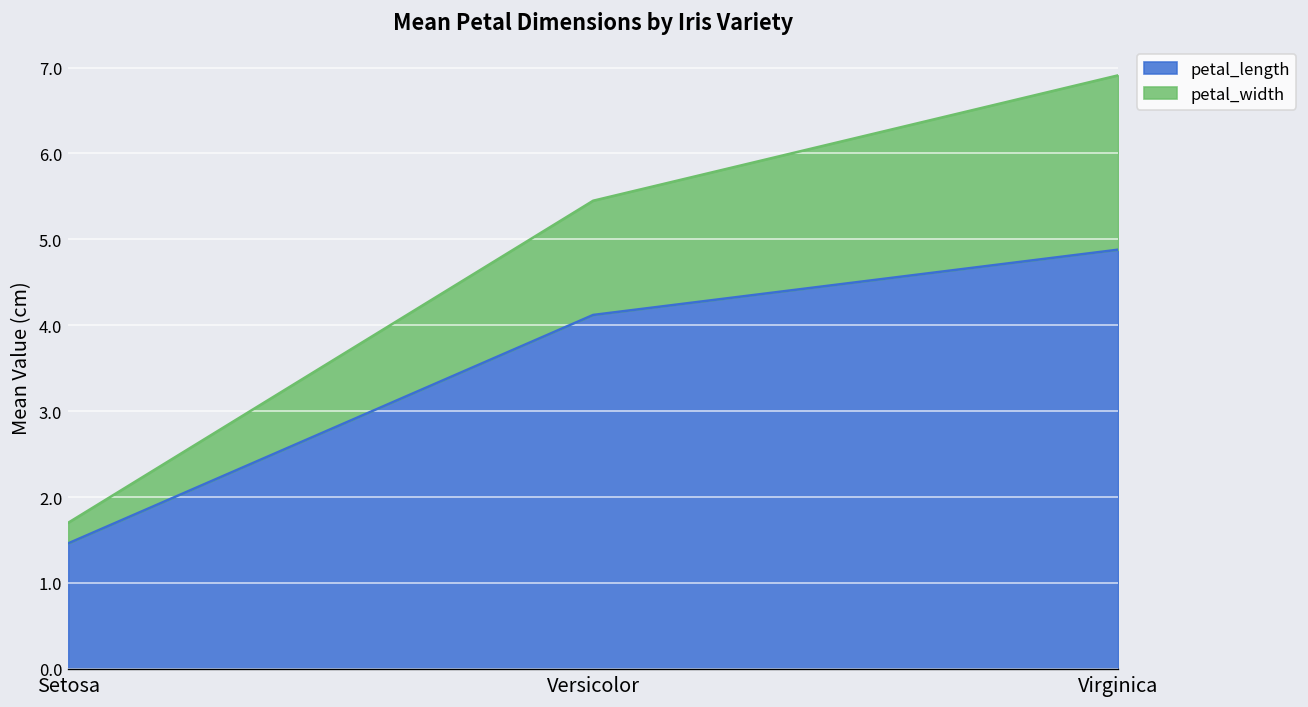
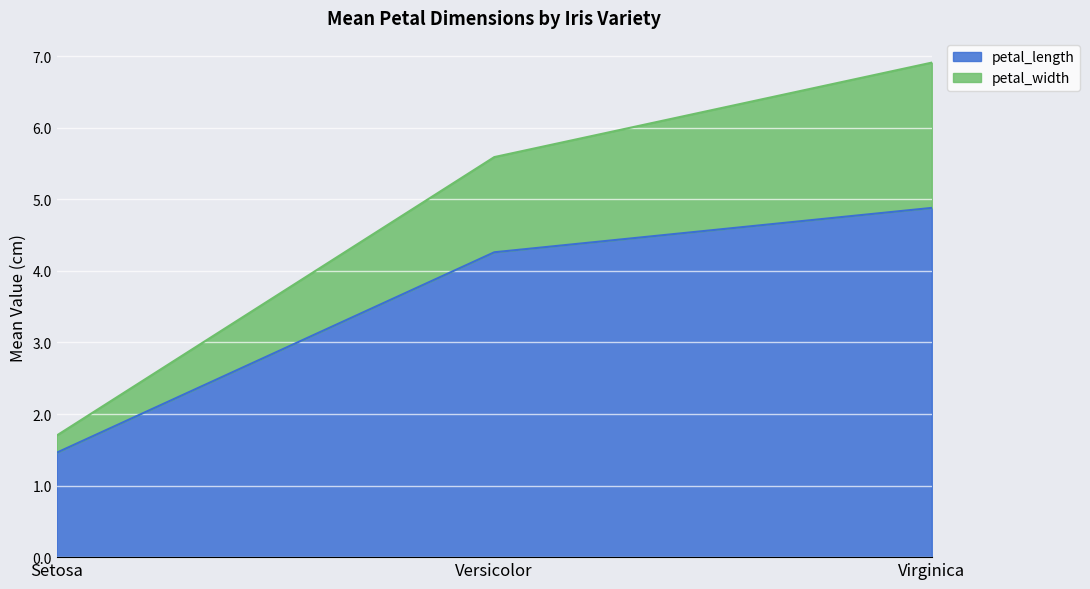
petal_length, Versicolor: 4.1 -> 4.3
